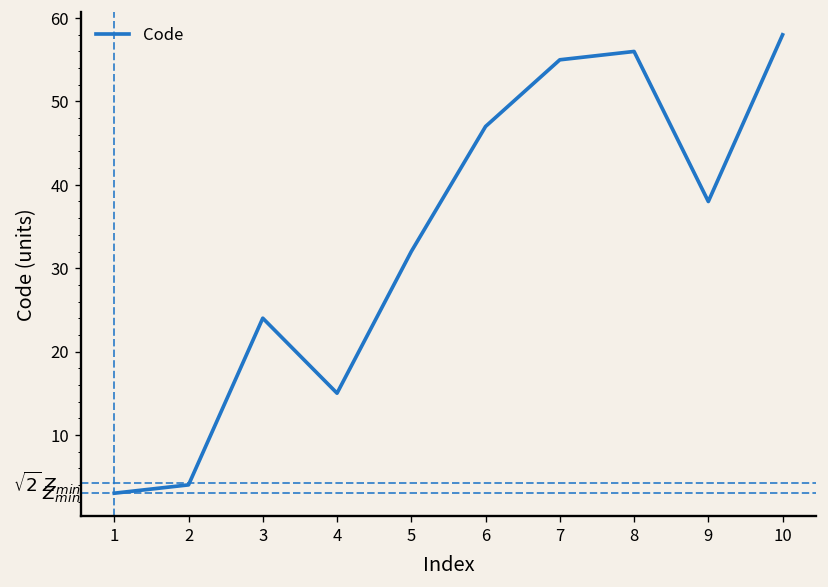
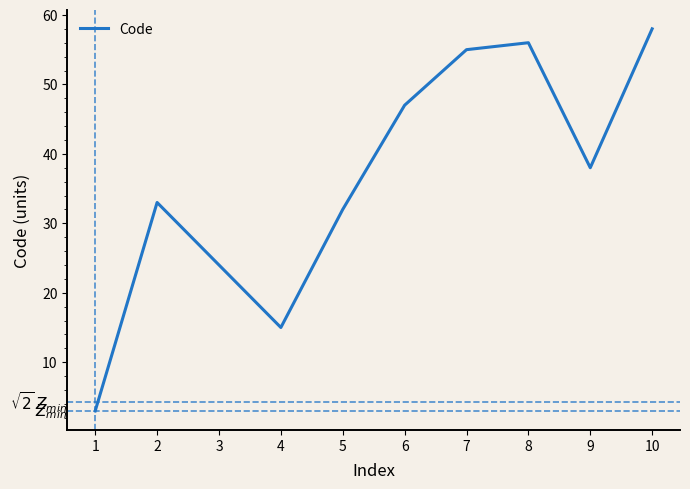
2: 4 -> 33
